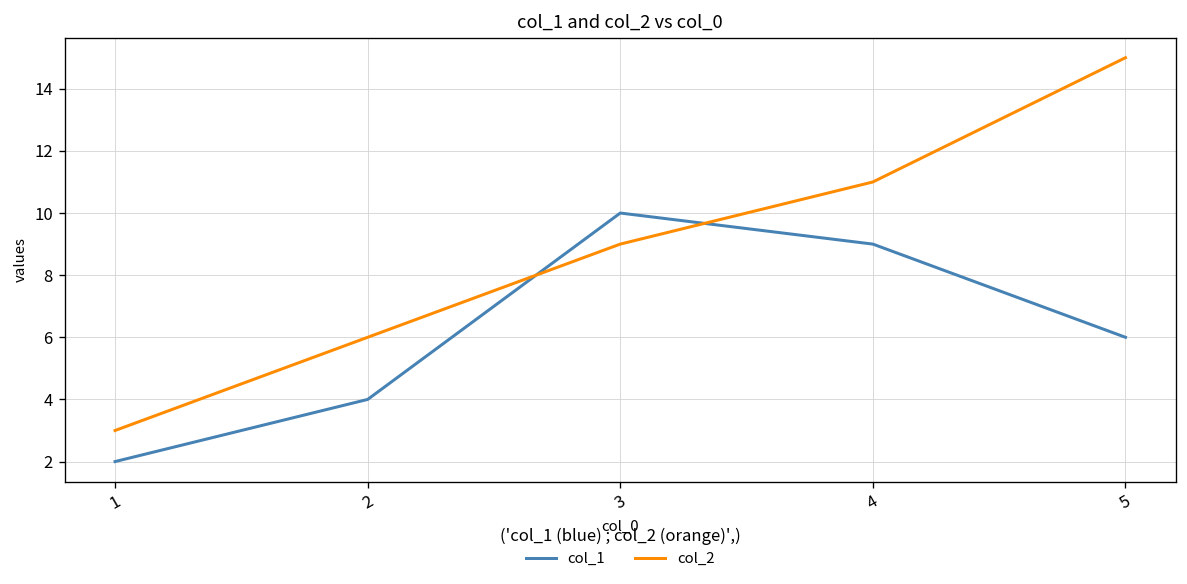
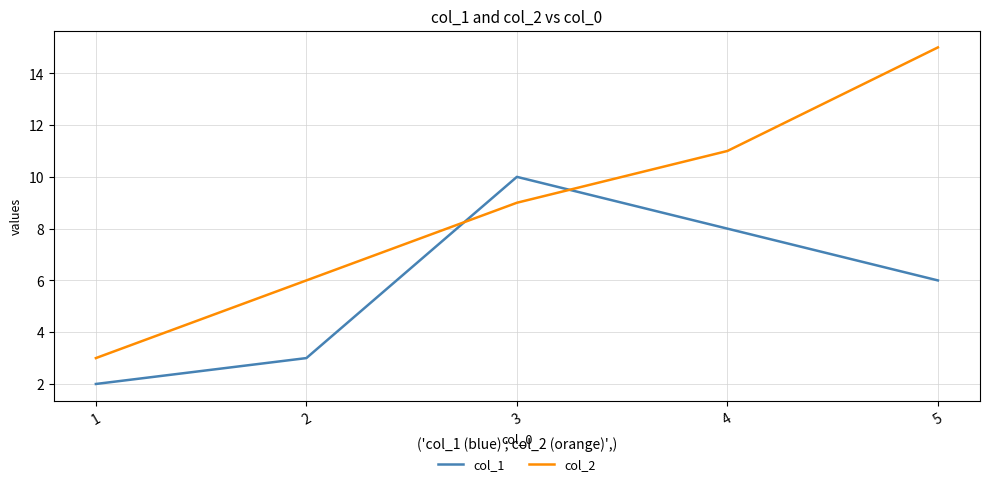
col_1, 2: 4 -> 3
col_1, 4: 9 -> 8
